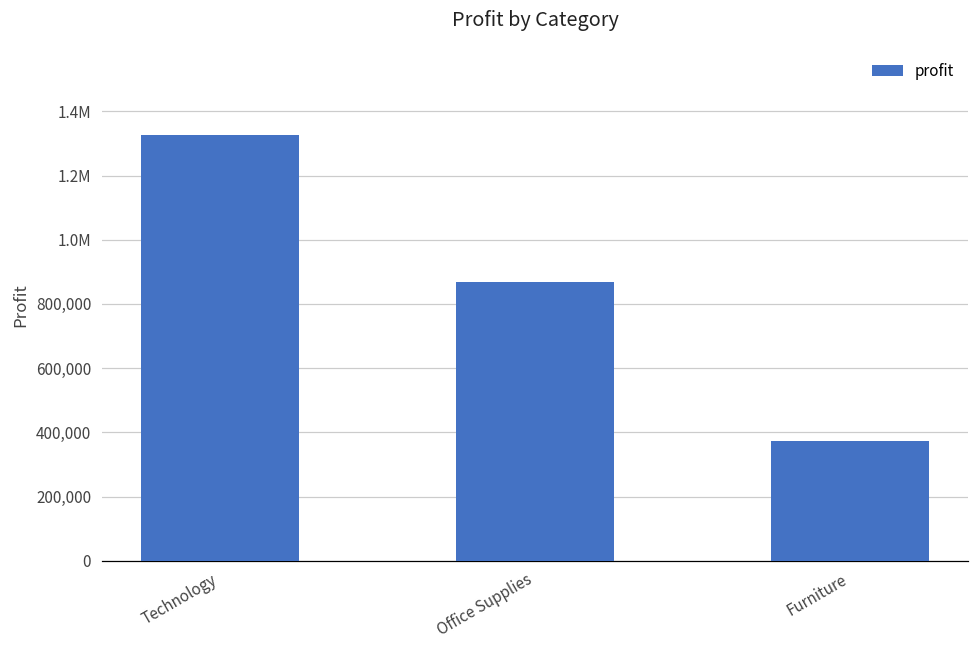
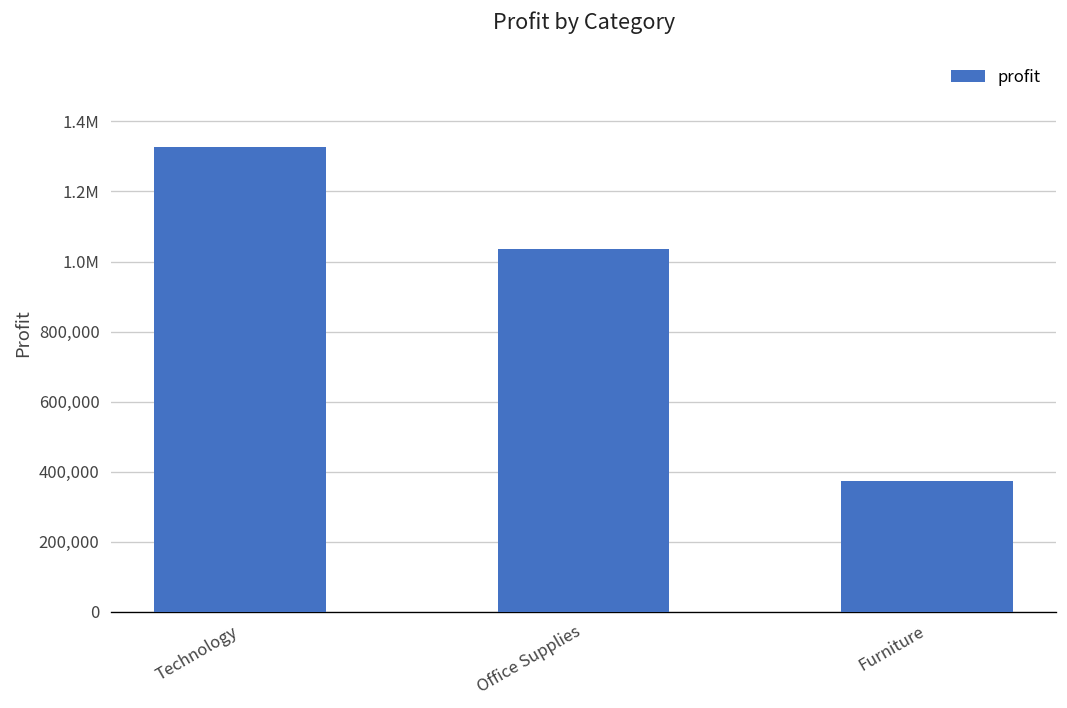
Office Supplies: 870,000 -> 1,040,000
